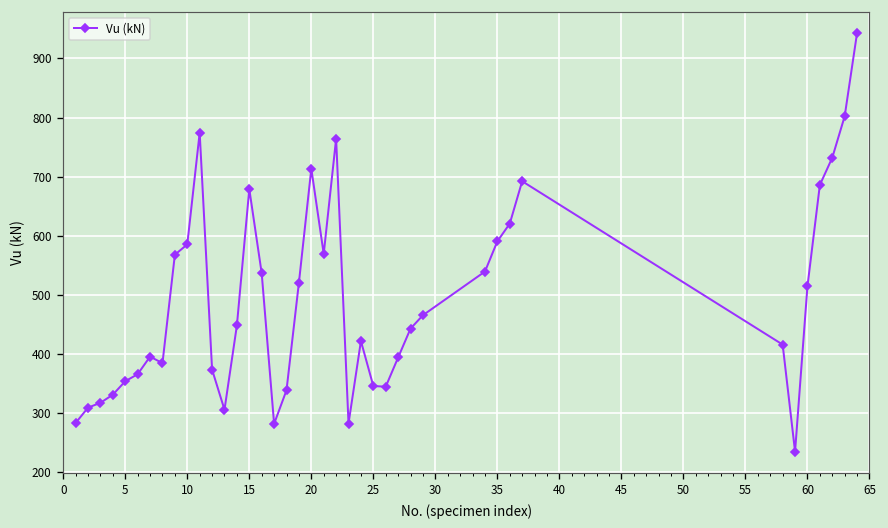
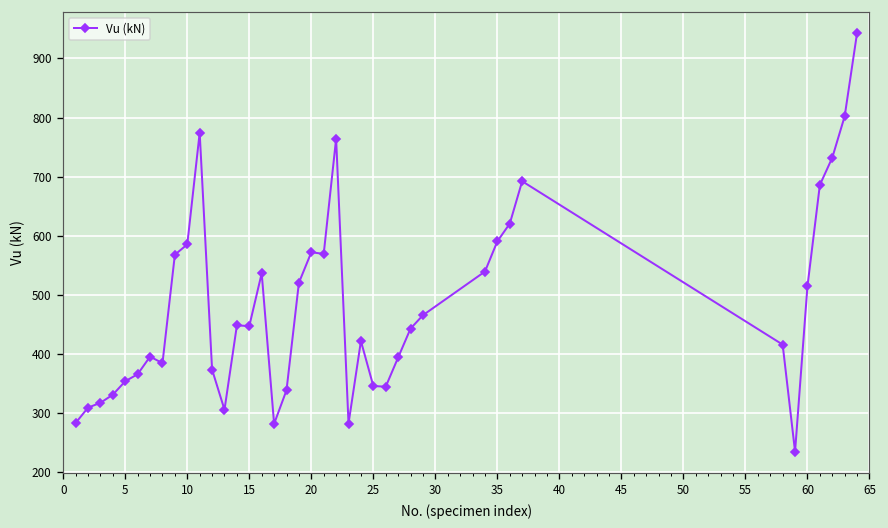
15: 680 -> 450
20: 710 -> 570
